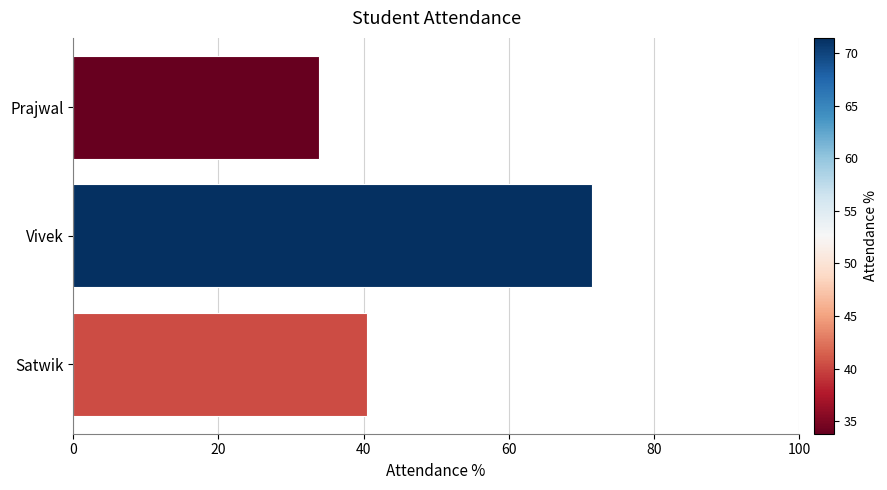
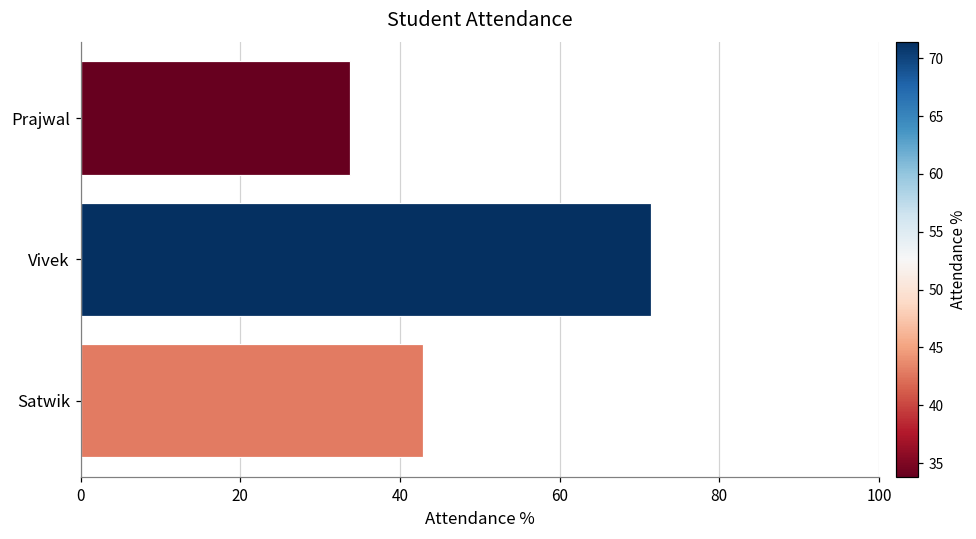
Satwik: 40 -> 43
